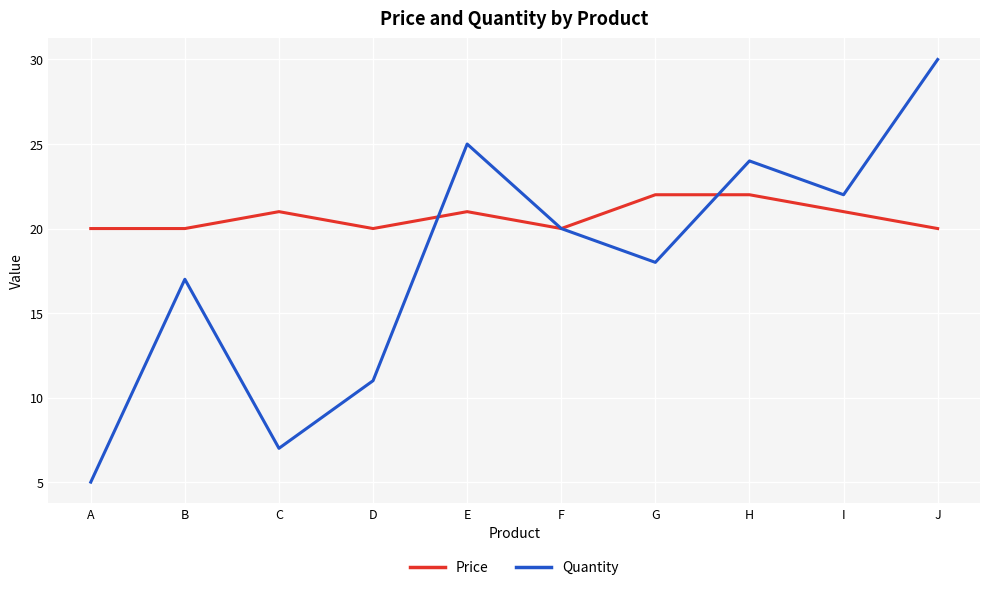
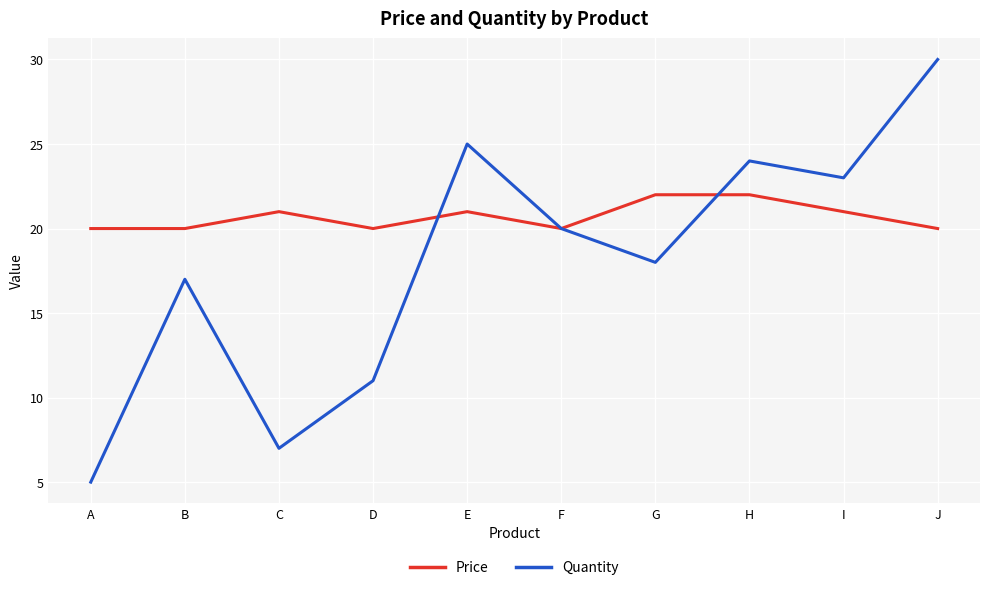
Quantity, I: 22 -> 23
